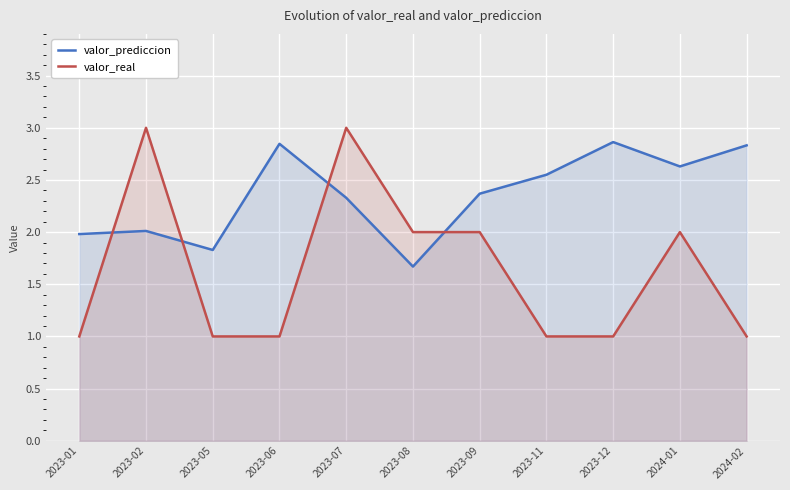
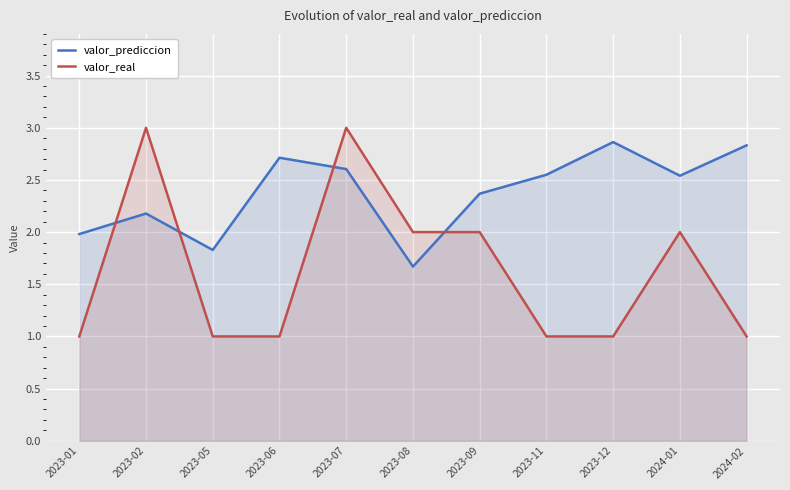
valor_prediccion, 2023-02: 2.01 -> 2.18
valor_prediccion, 2023-06: 2.85 -> 2.71
valor_prediccion, 2023-07: 2.33 -> 2.60
valor_prediccion, 2024-01: 2.63 -> 2.54
